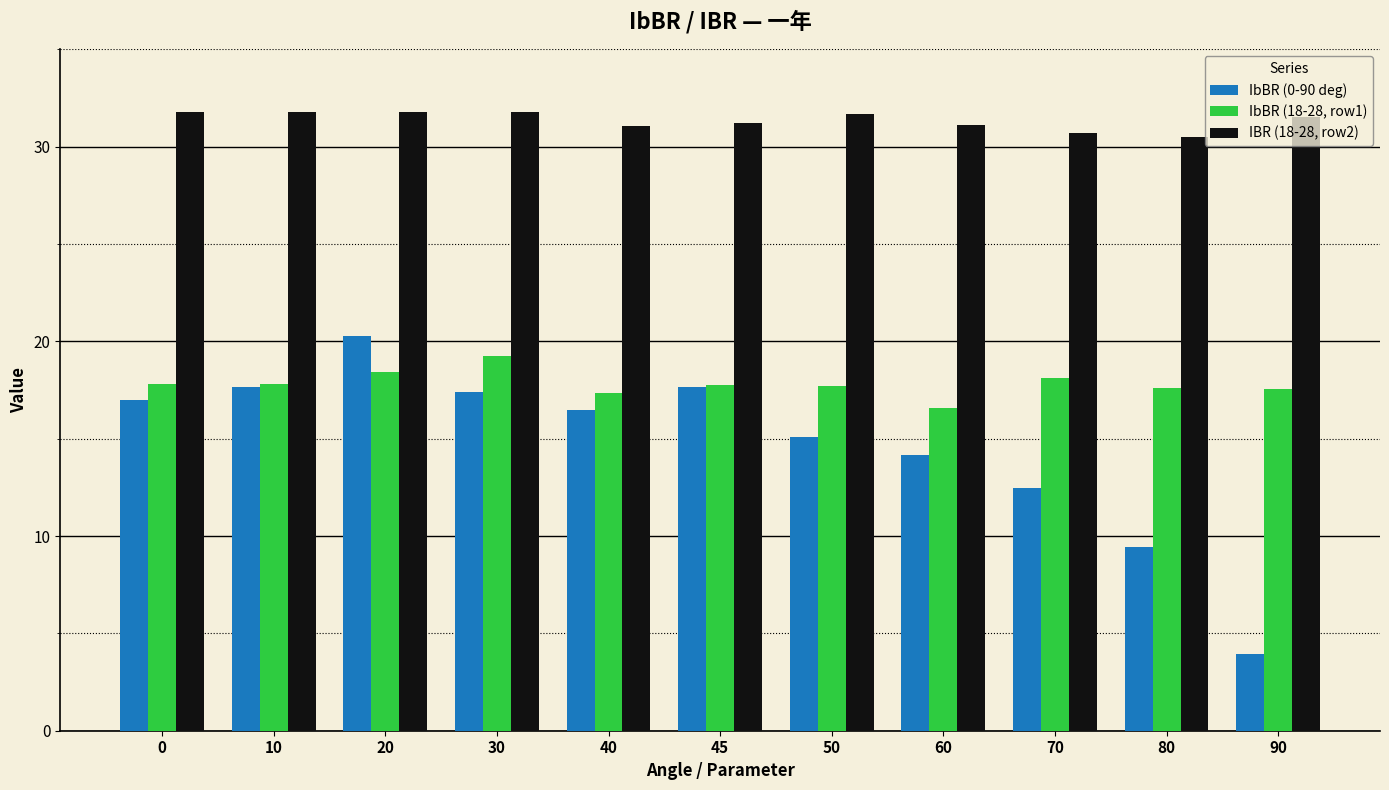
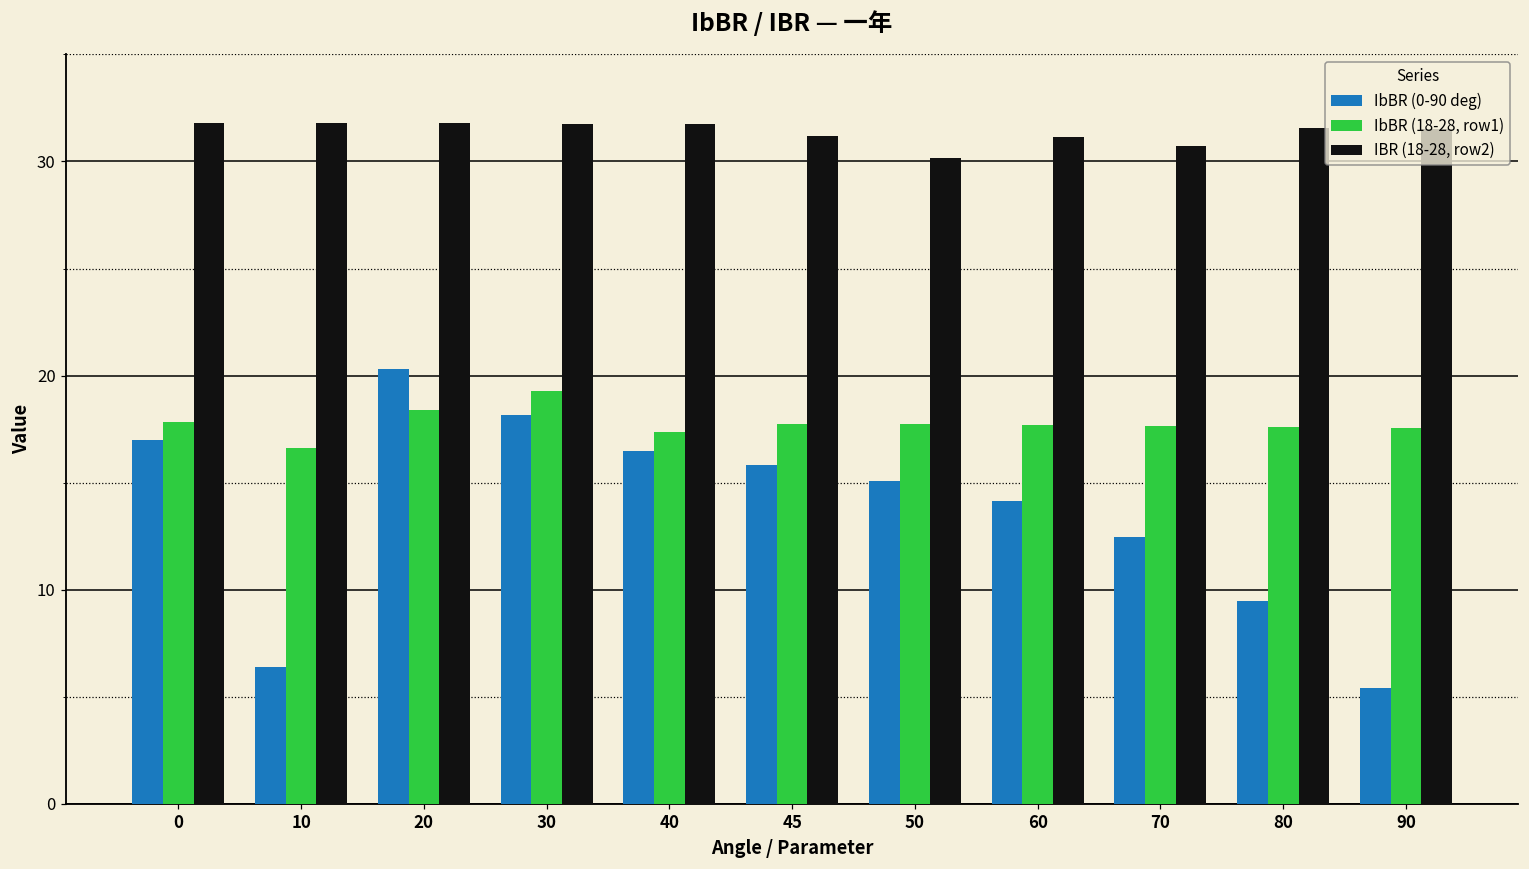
IbBR (0-90 deg), 10: 17.7 -> 6.4
IbBR (18-28, row1), 10: 17.8 -> 16.6
IbBR (0-90 deg), 30: 17.4 -> 18.2
IBR (18-28, row2), 40: 31.1 -> 31.8
IbBR (0-90 deg), 45: 17.7 -> 15.8
IBR (18-28, row2), 50: 31.7 -> 30.2
IbBR (18-28, row1), 60: 16.6 -> 17.7
IbBR (18-28, row1), 70: 18.1 -> 17.6
IBR (18-28, row2), 80: 30.5 -> 31.6
IbBR (0-90 deg), 90: 3.9 -> 5.4
